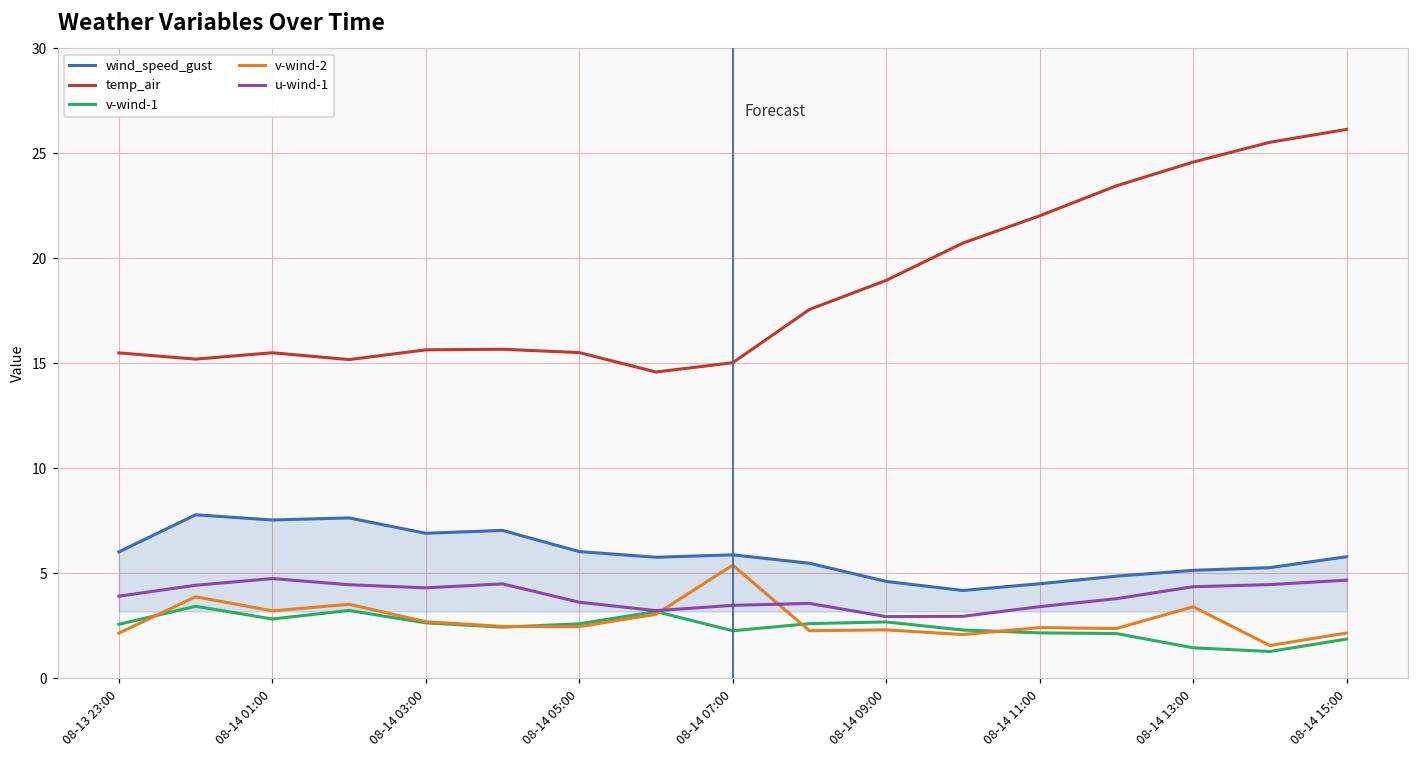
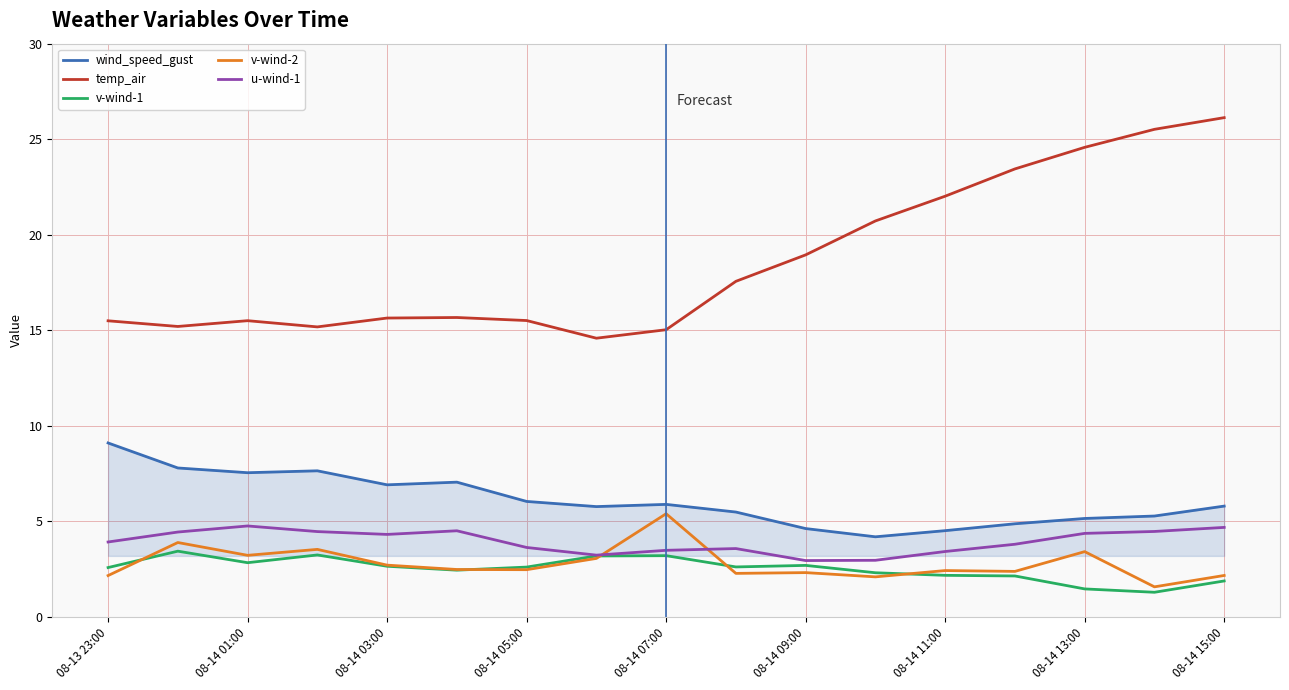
wind_speed_gust, 08-13 23:00: 6.0 -> 9.1
v-wind-1, 08-14 07:00: 2.3 -> 3.2
